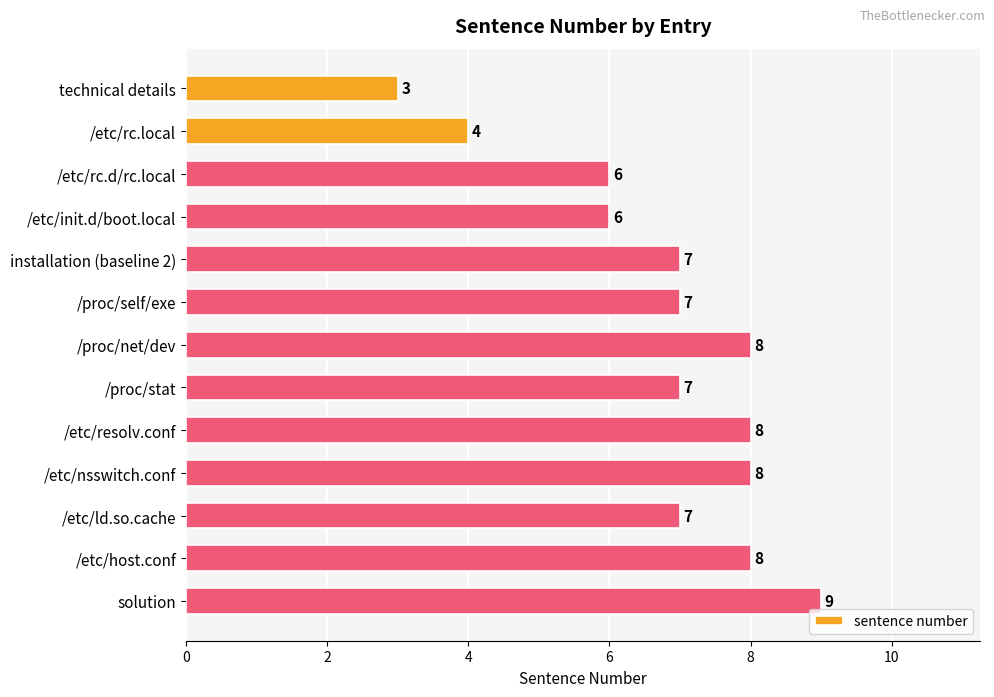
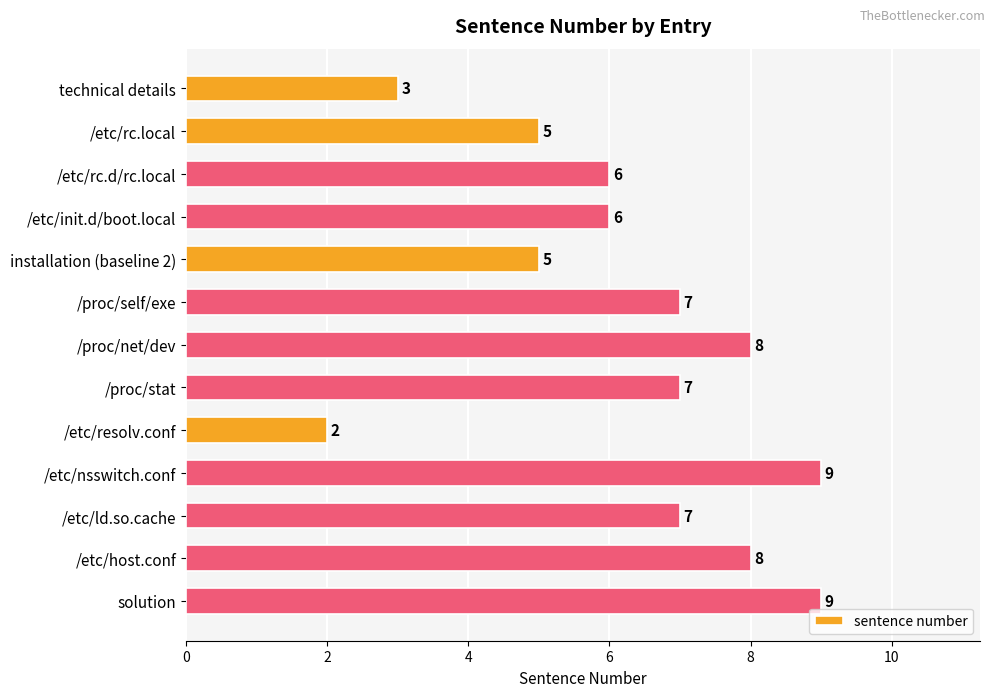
/etc/rc.local: 4 -> 5
installation (baseline 2): 7 -> 5
/etc/resolv.conf: 8 -> 2
/etc/nsswitch.conf: 8 -> 9
